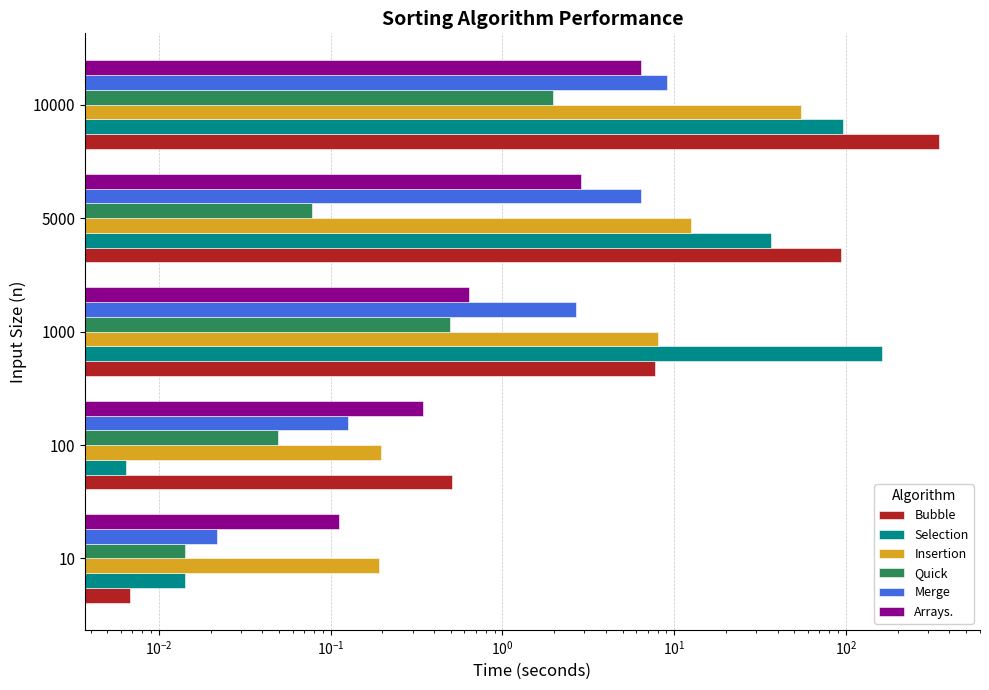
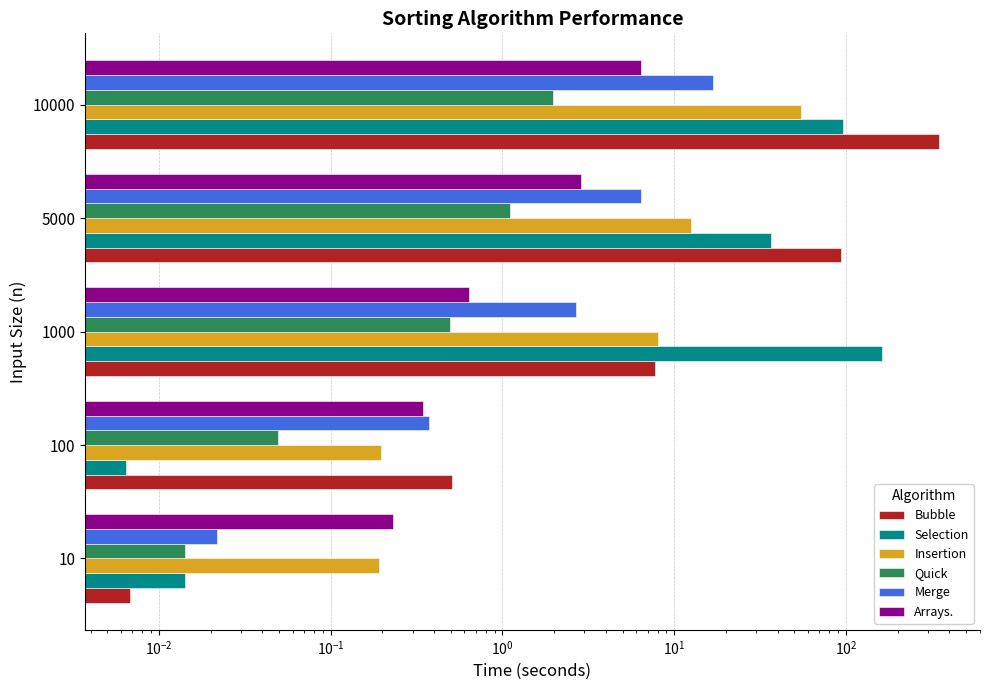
Merge, 10000: 9 -> 17
Quick, 5000: 0.08 -> 1.1
Merge, 100: 0.13 -> 0.37
Arrays., 10: 0.11 -> 0.23
